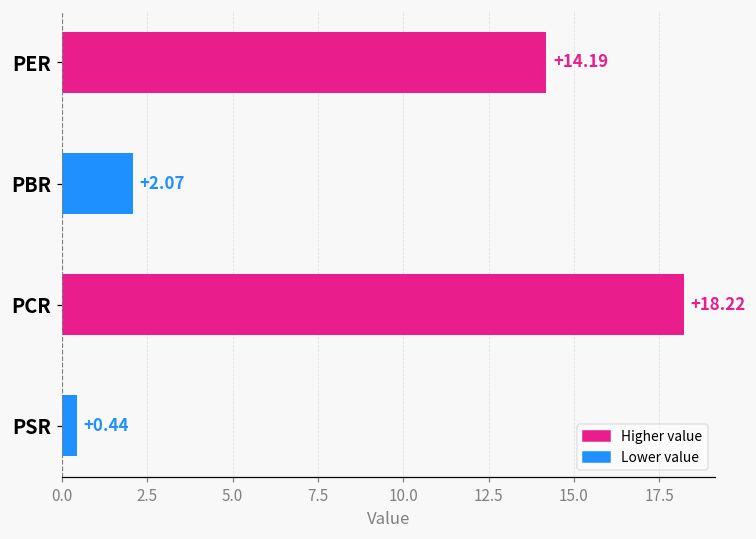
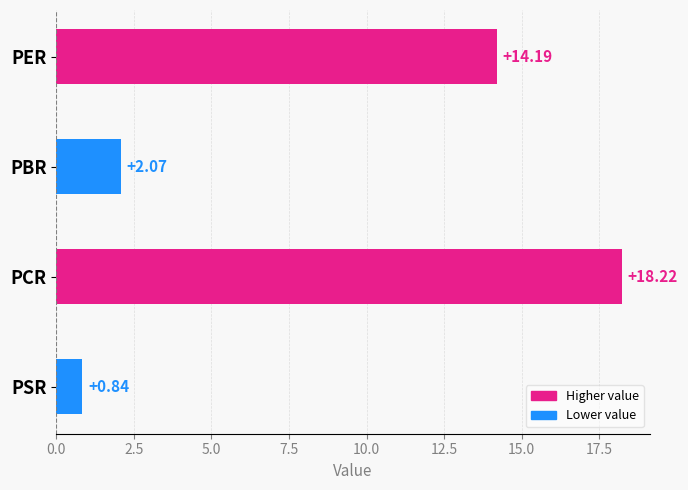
PSR: +0.44 -> +0.84
